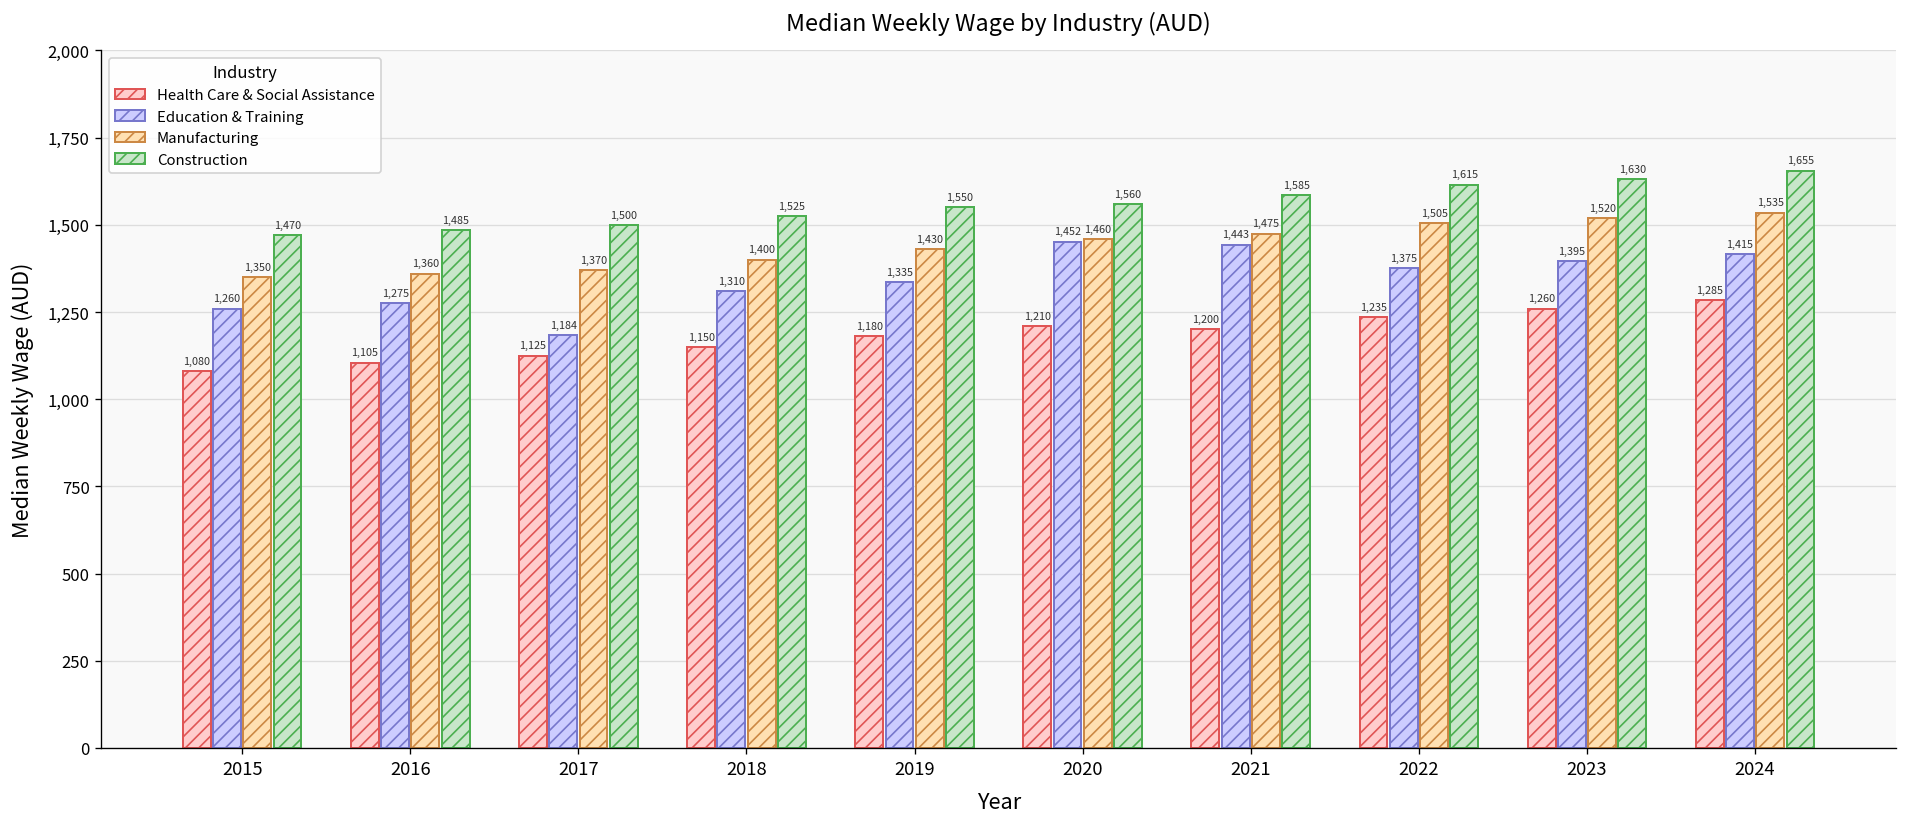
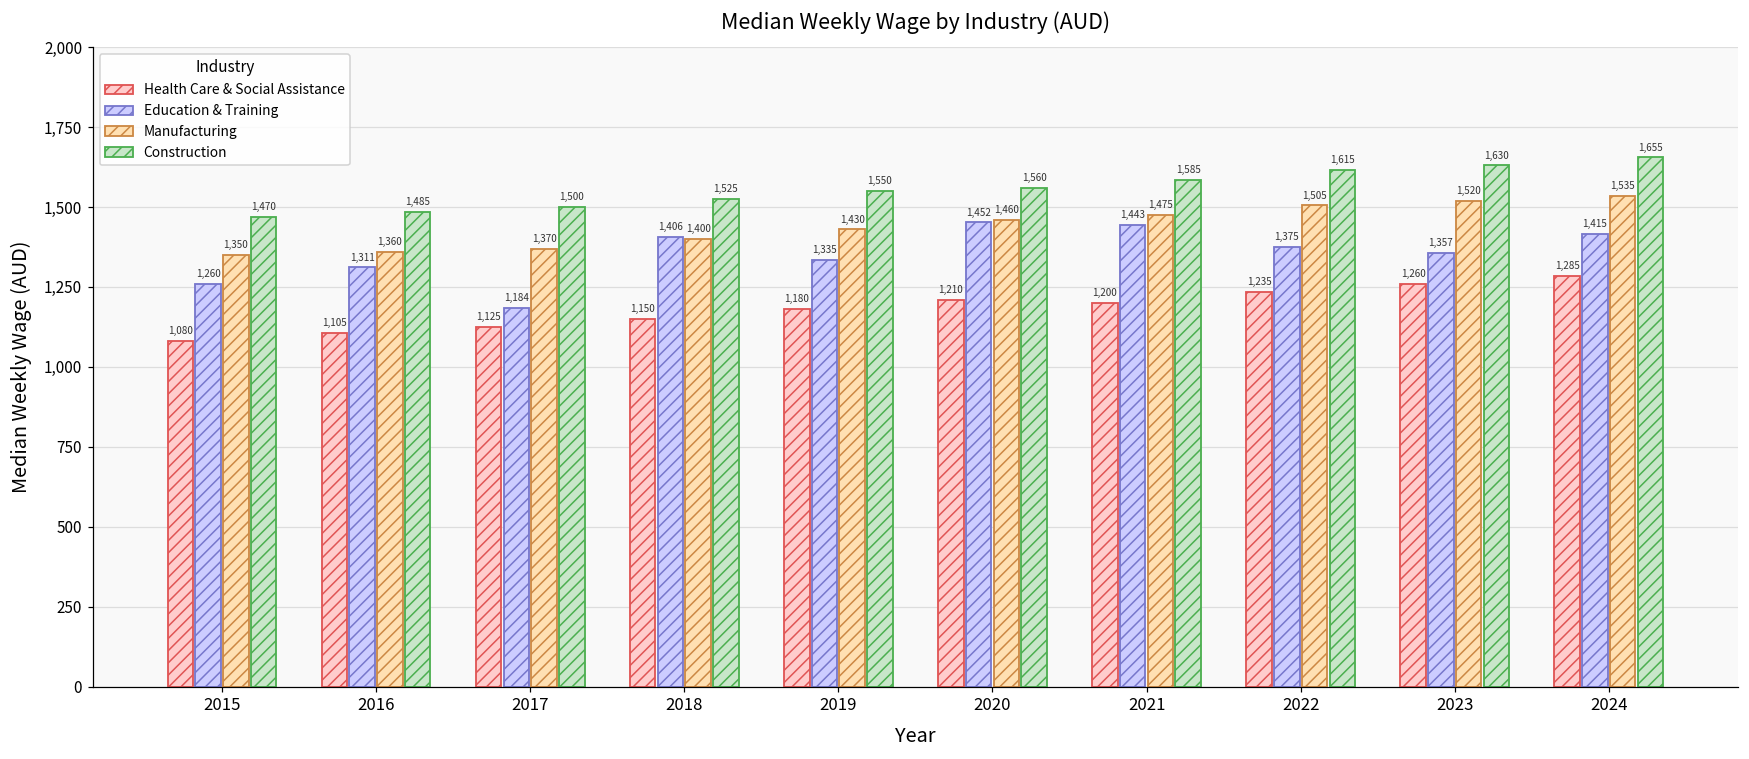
Education & Training, 2016: 1,275 -> 1,311
Education & Training, 2018: 1,310 -> 1,406
Education & Training, 2023: 1,395 -> 1,357
